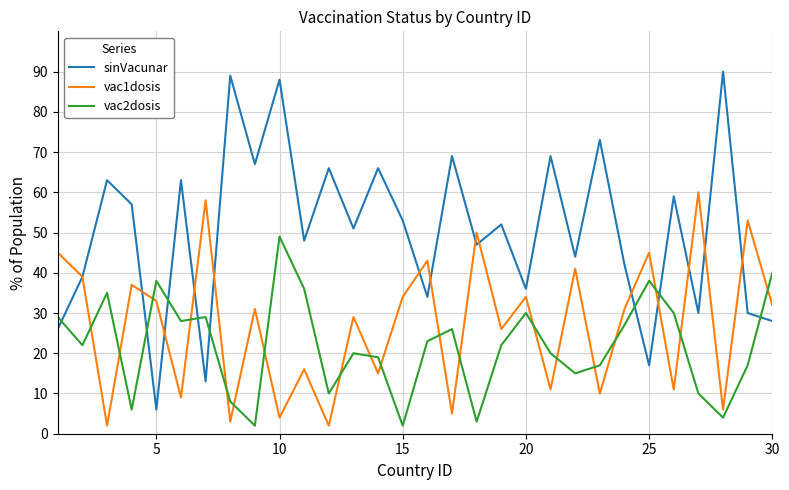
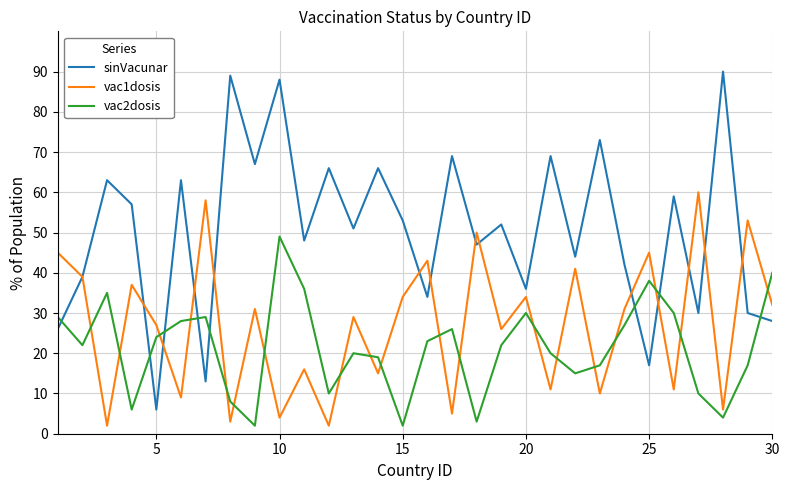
vac1dosis, 5: 33 -> 27
vac2dosis, 5: 38 -> 24
